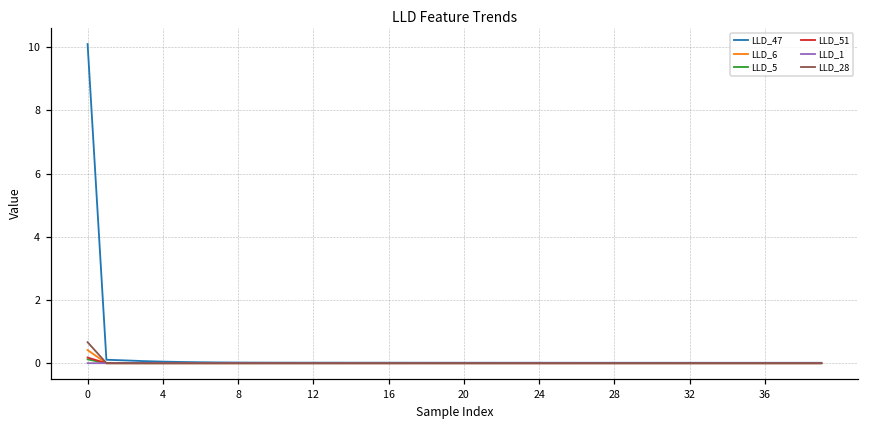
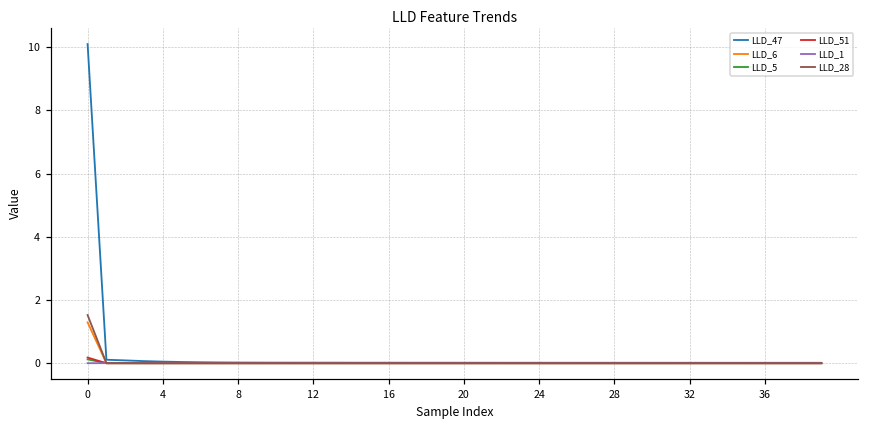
LLD_6, 0: 0.4 -> 1.3
LLD_28, 0: 0.7 -> 1.5
